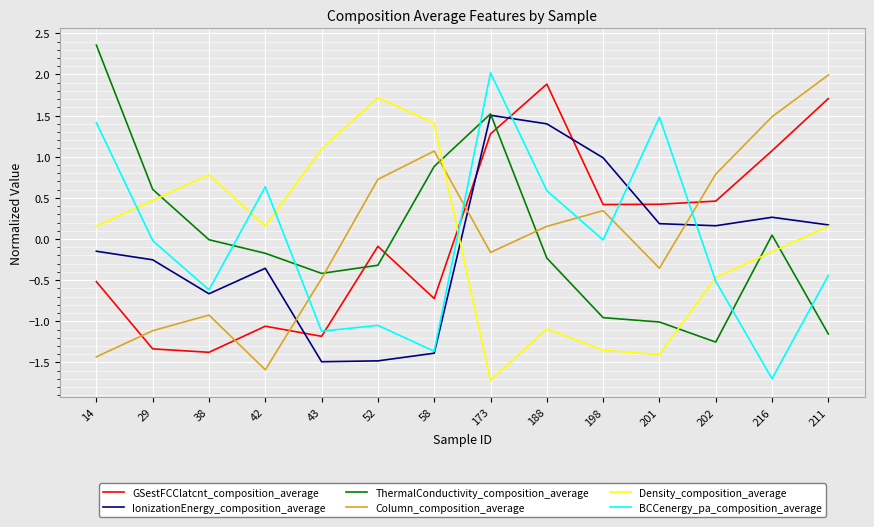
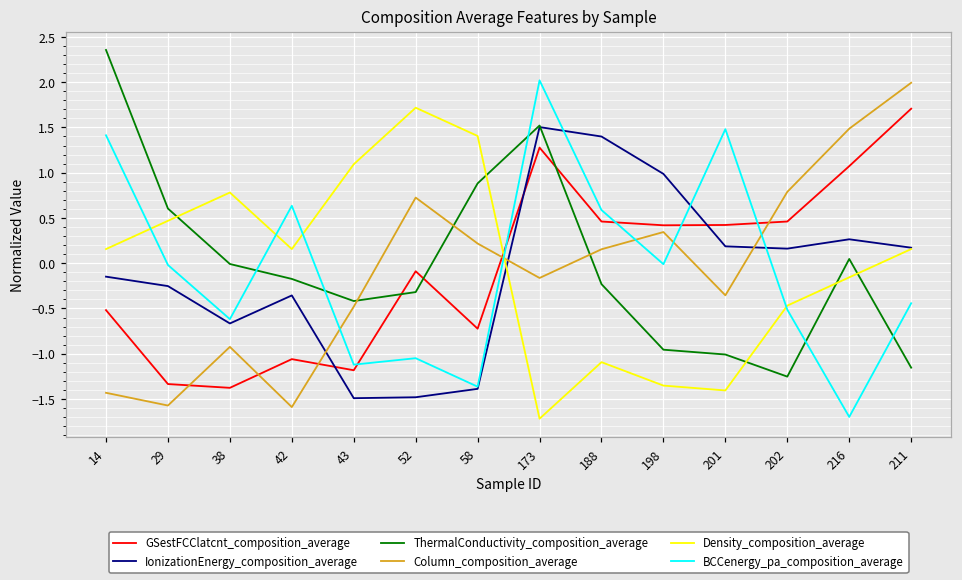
Column_composition_average, 29: -1.1 -> -1.6
Column_composition_average, 58: 1.1 -> 0.2
GSestFCClatcnt_composition_average, 188: 1.9 -> 0.5
